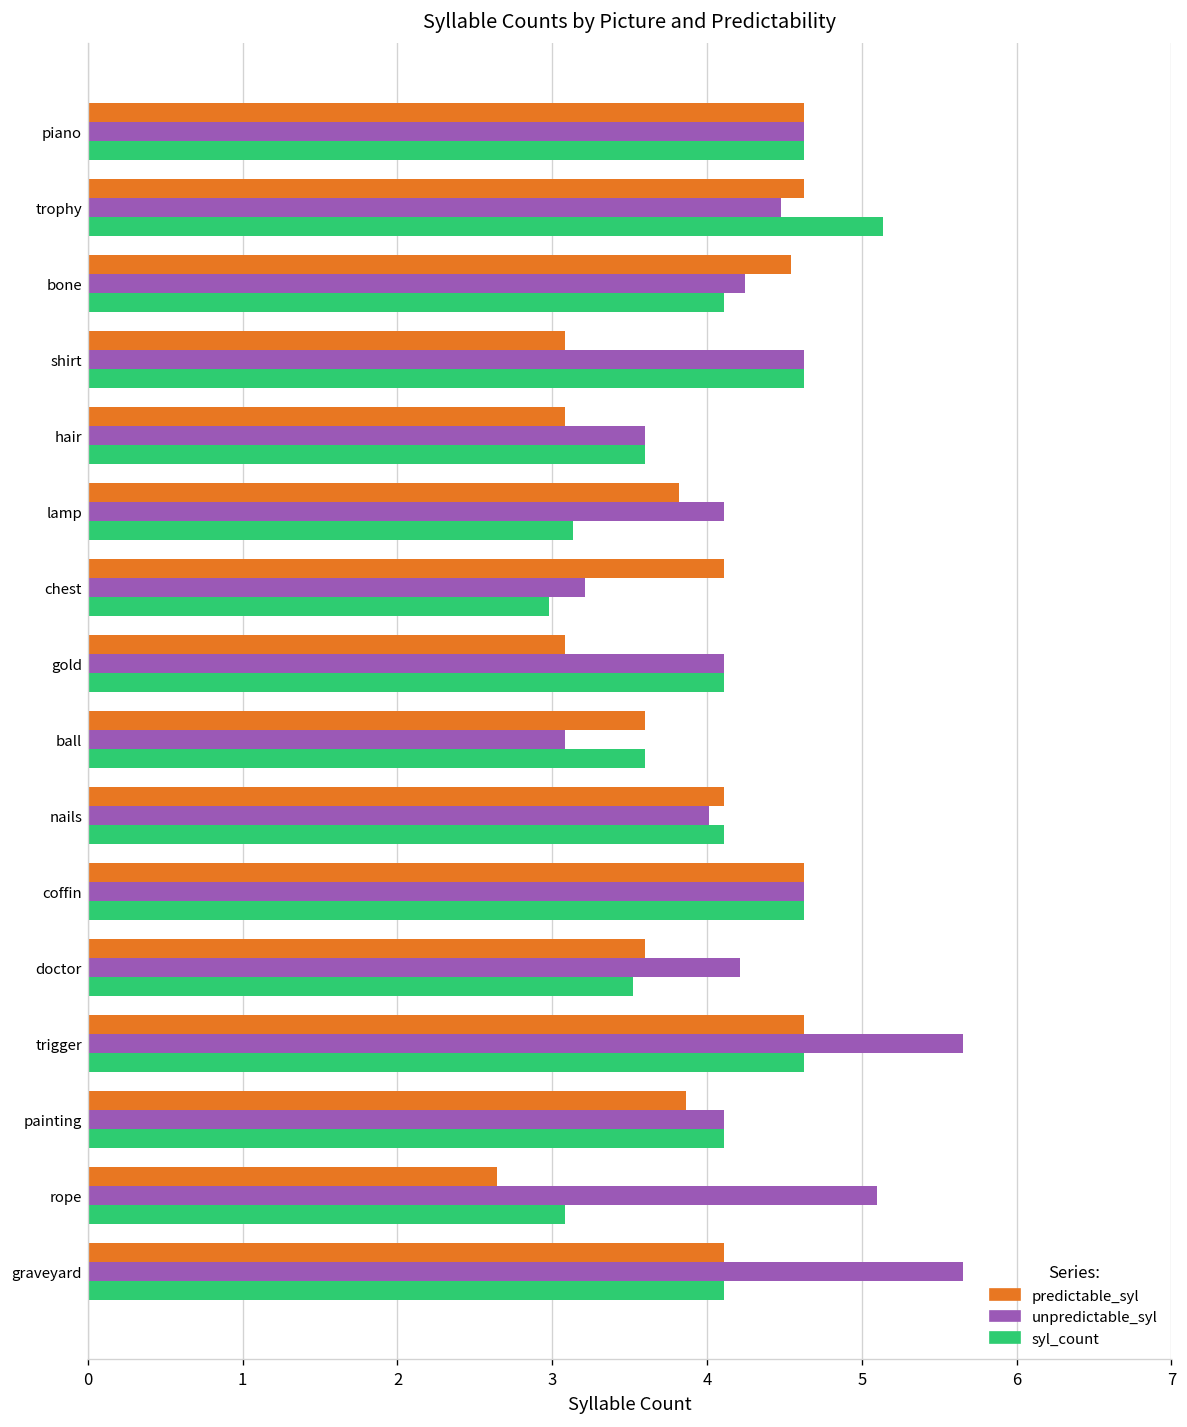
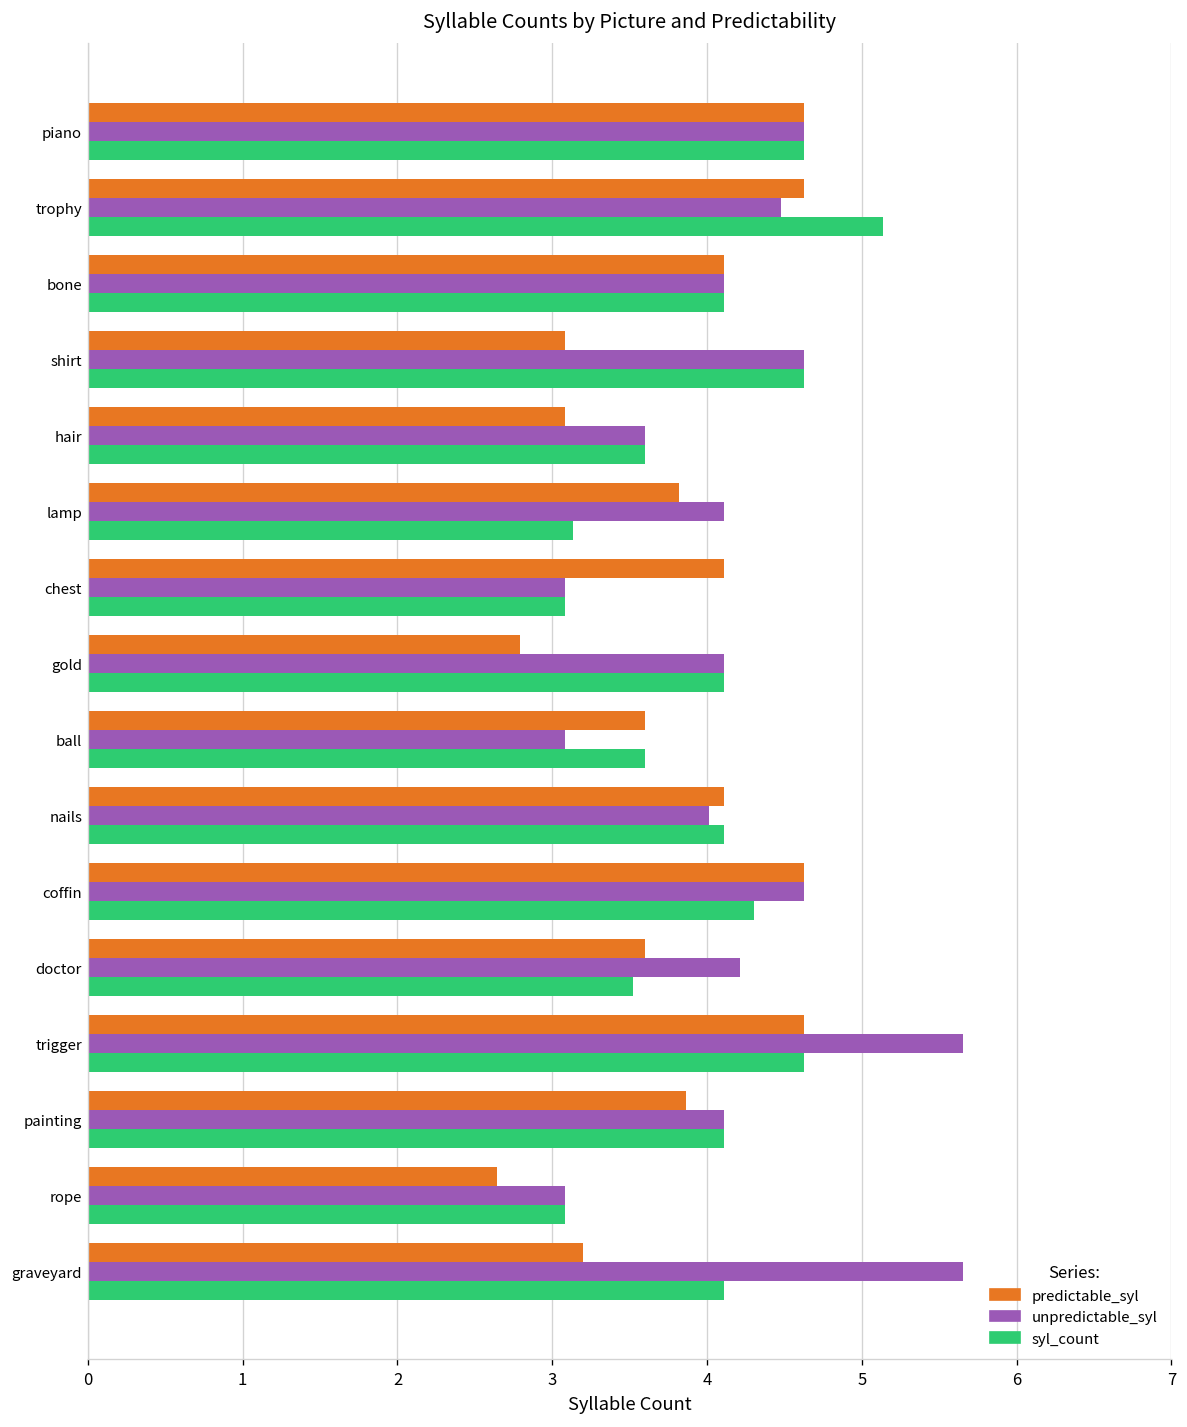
predictable_syl, bone: 4.54 -> 4.11
unpredictable_syl, bone: 4.25 -> 4.11
unpredictable_syl, chest: 3.21 -> 3.08
syl_count, chest: 2.98 -> 3.08
predictable_syl, gold: 3.08 -> 2.79
syl_count, coffin: 4.63 -> 4.30
unpredictable_syl, rope: 5.10 -> 3.08
predictable_syl, graveyard: 4.11 -> 3.20
